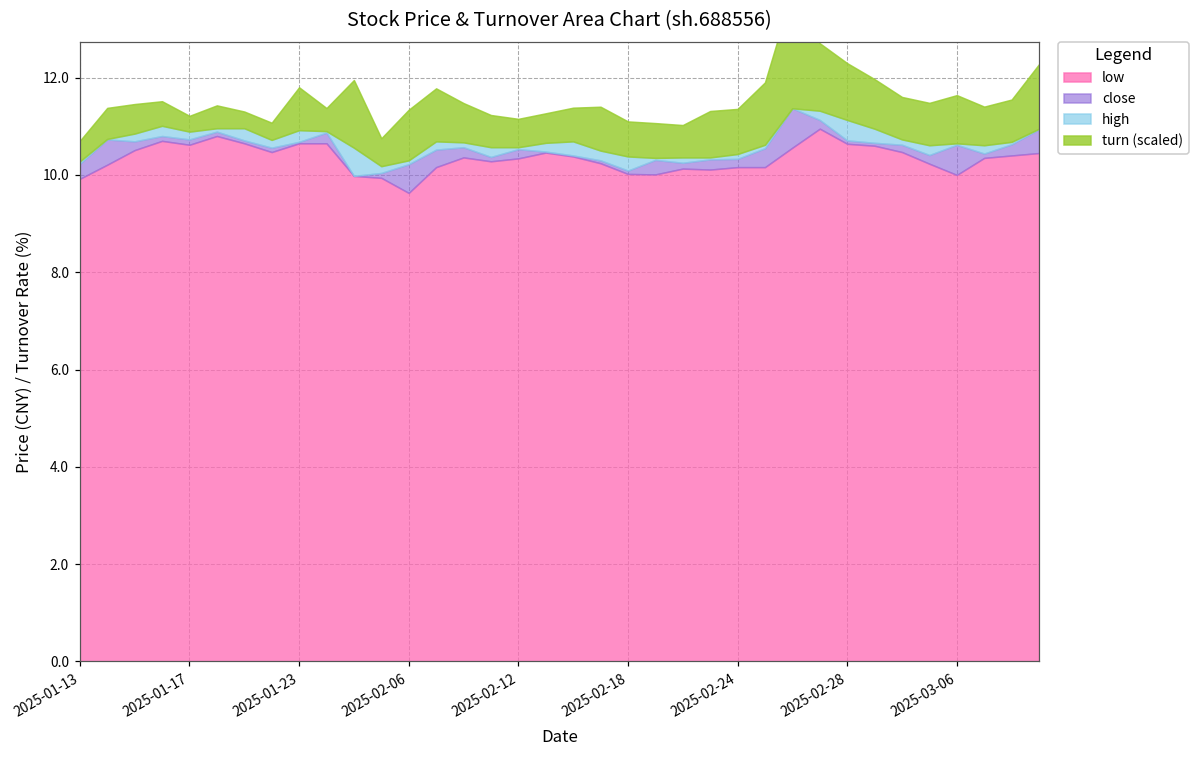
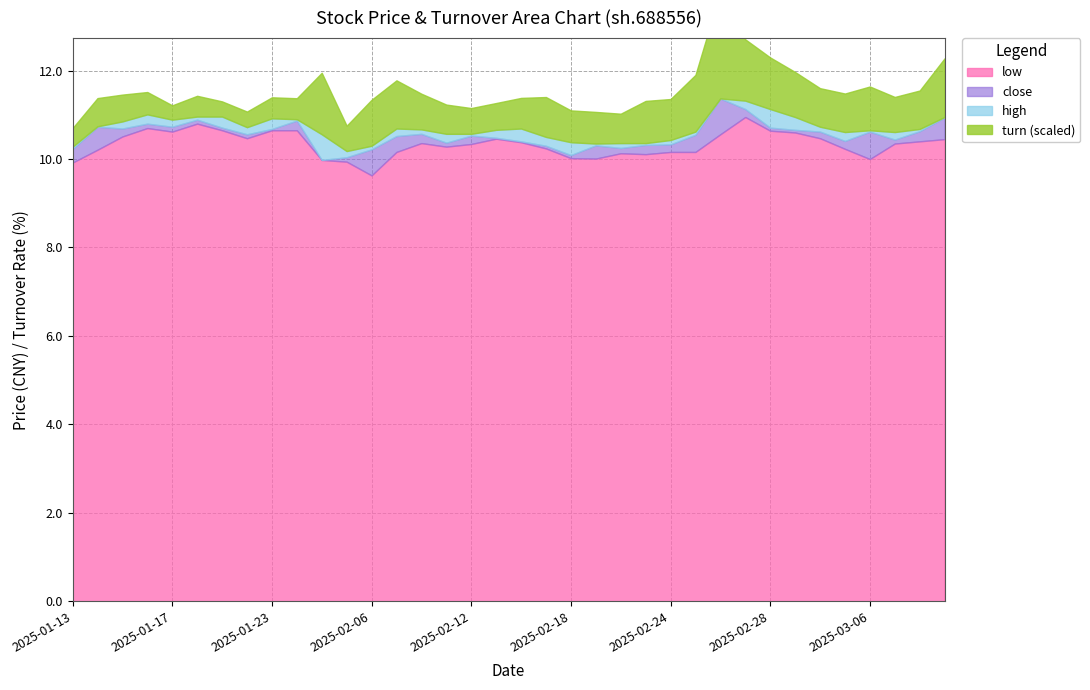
turn (scaled), 2025-01-23: 0.9 -> 0.5
